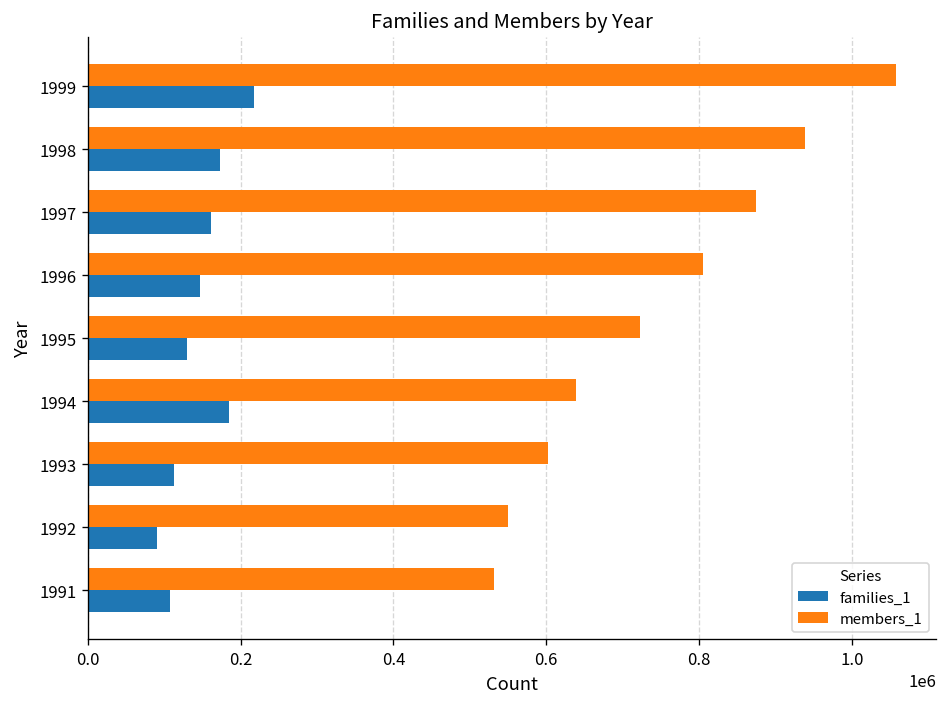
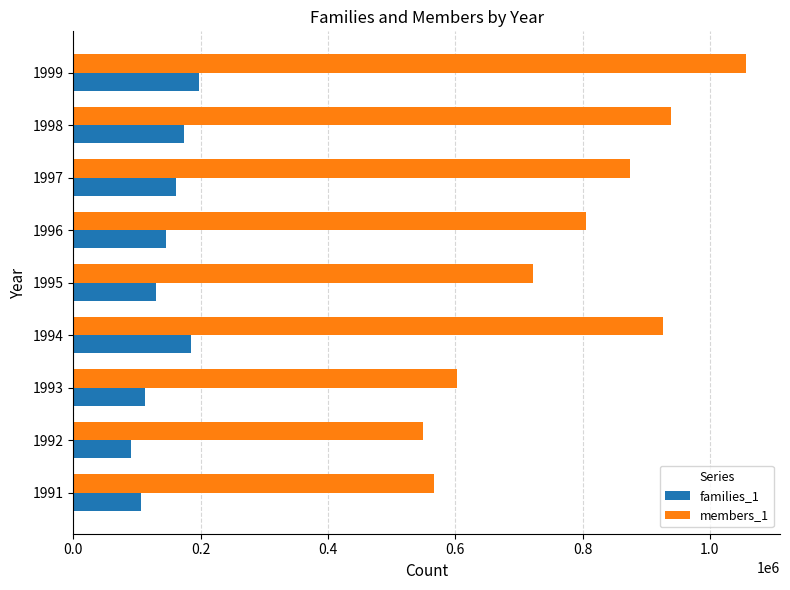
families_1, 1999: 220000 -> 200000
members_1, 1994: 640000 -> 930000
members_1, 1991: 530000 -> 570000
